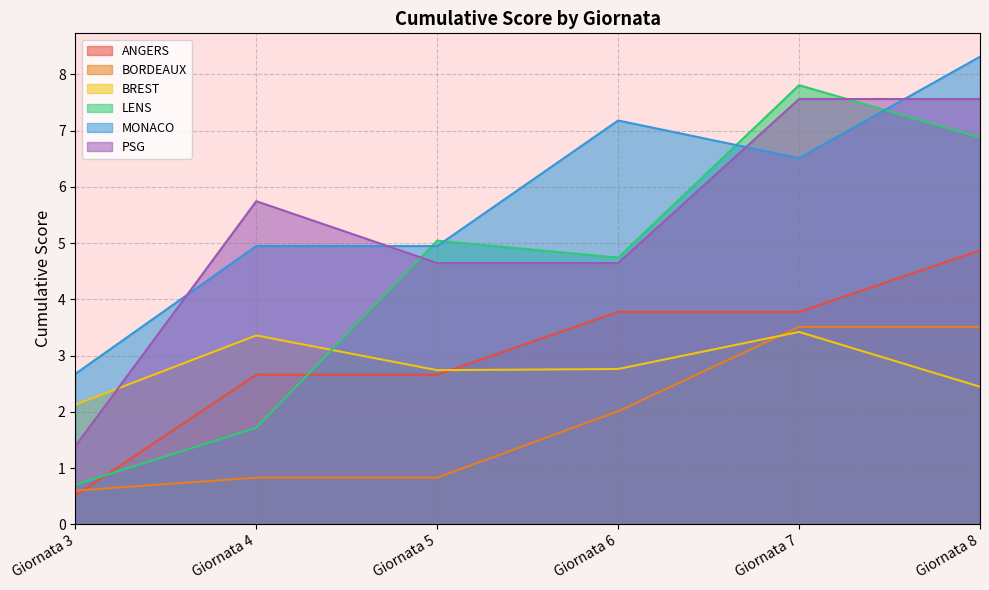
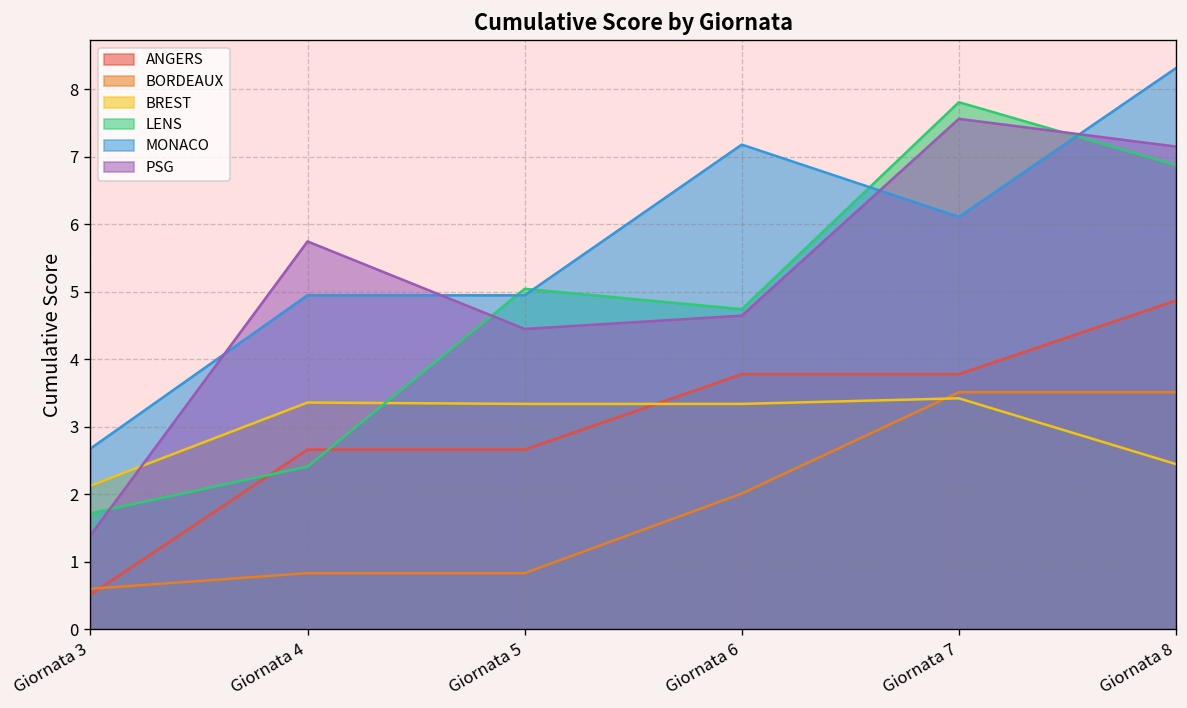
LENS, Giornata 3: 0.7 -> 1.7
LENS, Giornata 4: 1.7 -> 2.4
BREST, Giornata 5: 2.7 -> 3.3
PSG, Giornata 5: 4.6 -> 4.4
BREST, Giornata 6: 2.8 -> 3.3
MONACO, Giornata 7: 6.5 -> 6.1
PSG, Giornata 8: 7.6 -> 7.1
